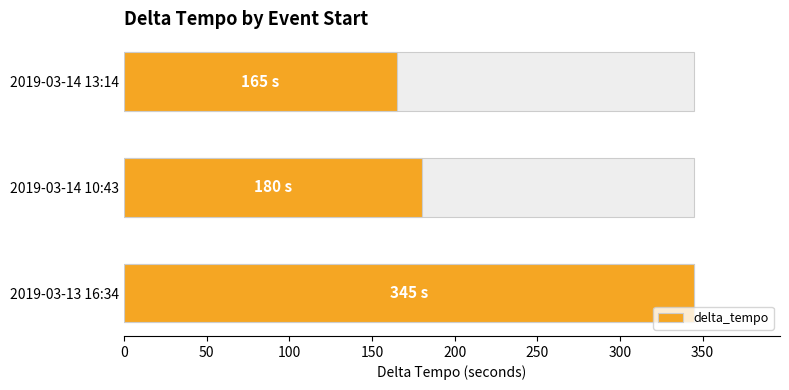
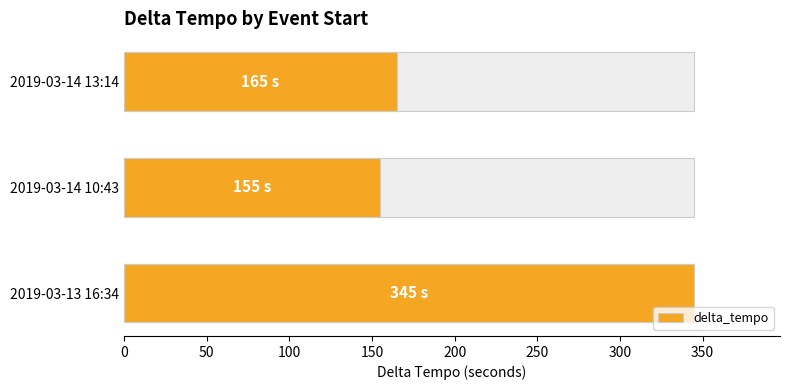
delta_tempo, 2019-03-14 10:43: 180 -> 155
